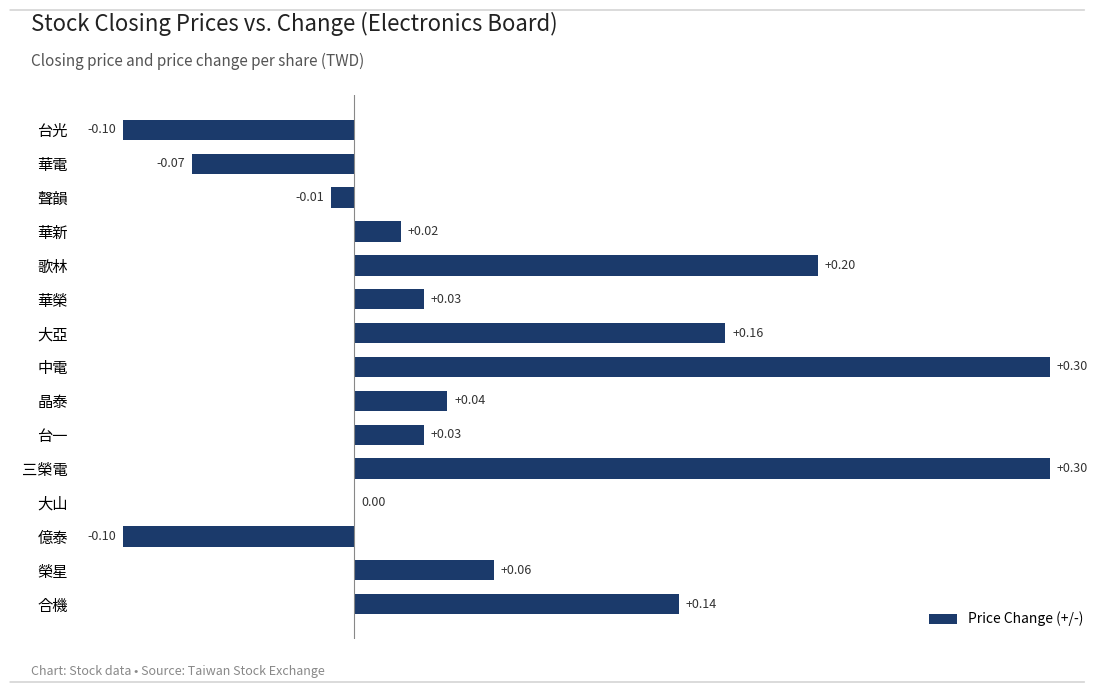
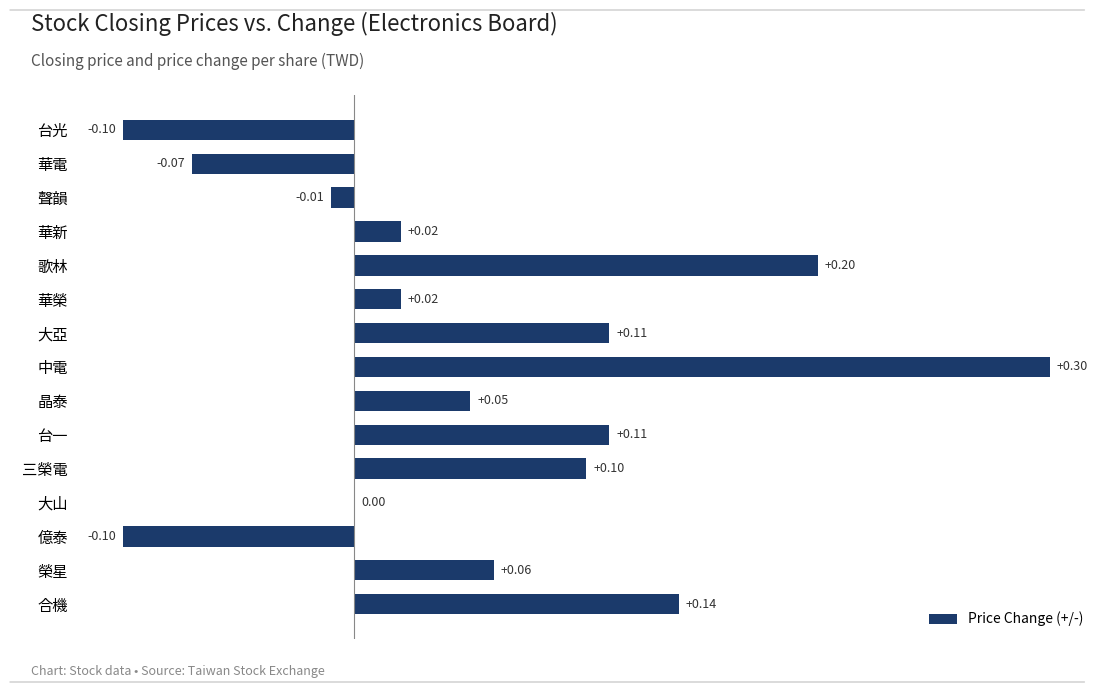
華榮: +0.03 -> +0.02
大亞: +0.16 -> +0.11
晶泰: +0.04 -> +0.05
台一: +0.03 -> +0.11
三榮電: +0.30 -> +0.10
